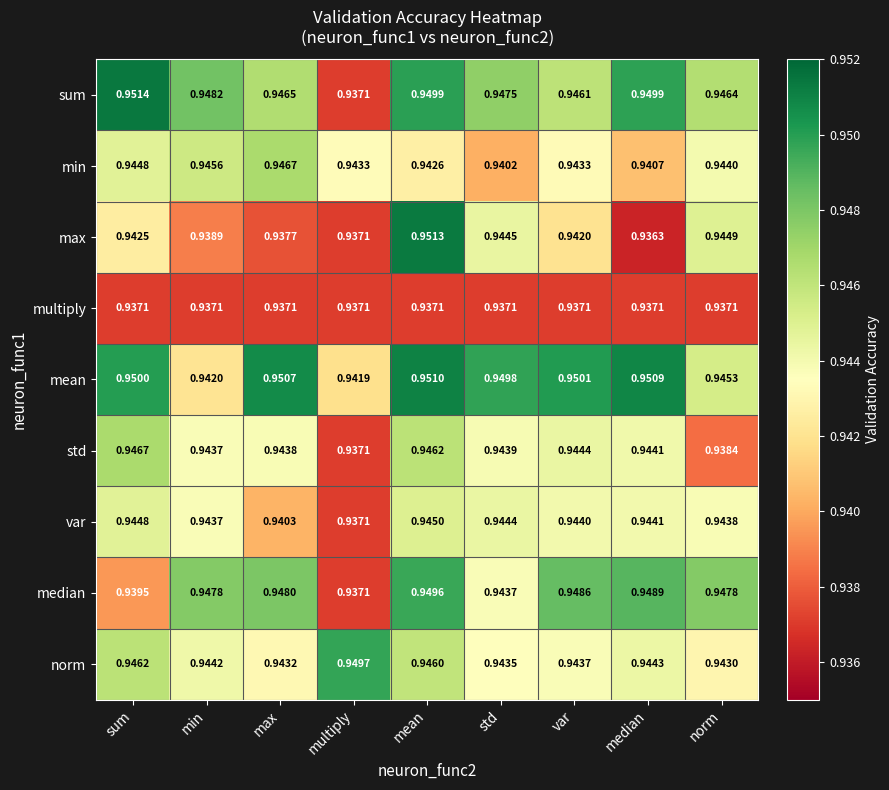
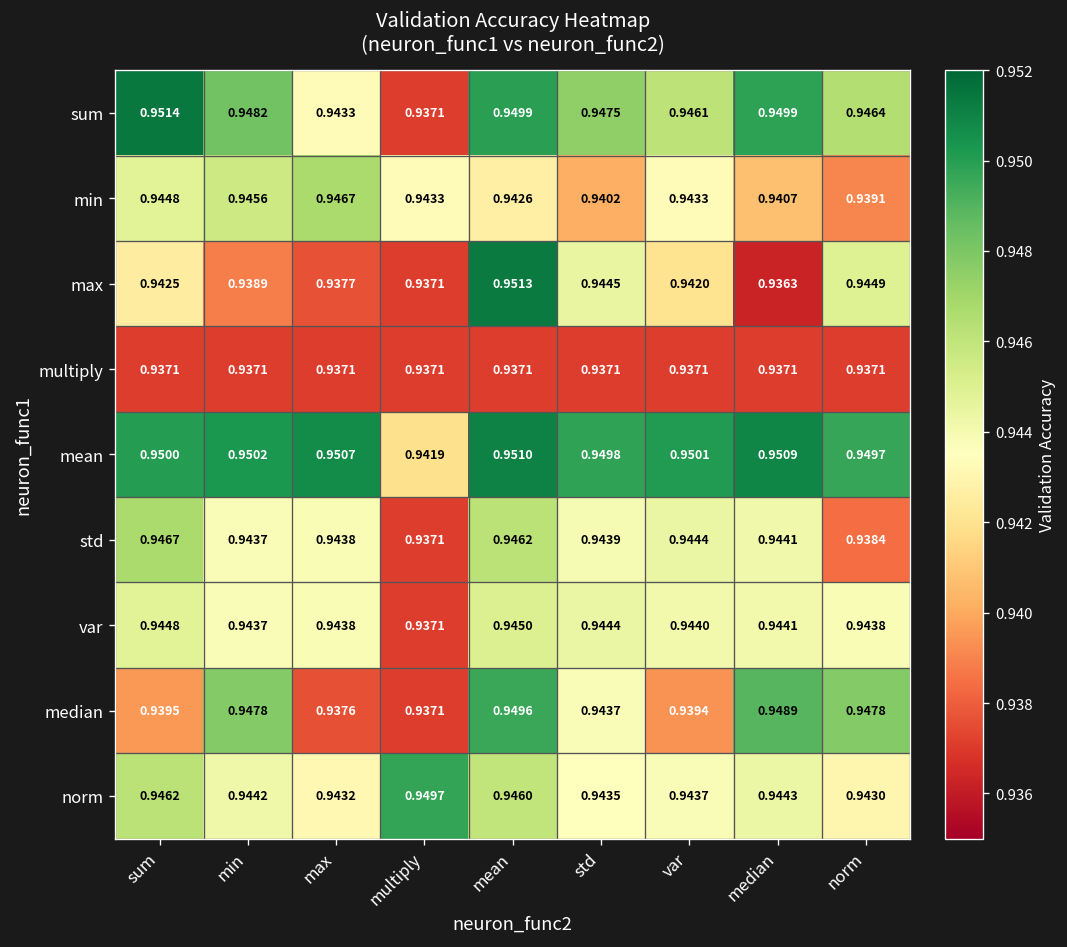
sum, max: 0.9465 -> 0.9433
min, norm: 0.9440 -> 0.9391
mean, min: 0.9420 -> 0.9502
mean, norm: 0.9453 -> 0.9497
var, max: 0.9403 -> 0.9438
median, max: 0.9480 -> 0.9376
median, var: 0.9486 -> 0.9394
